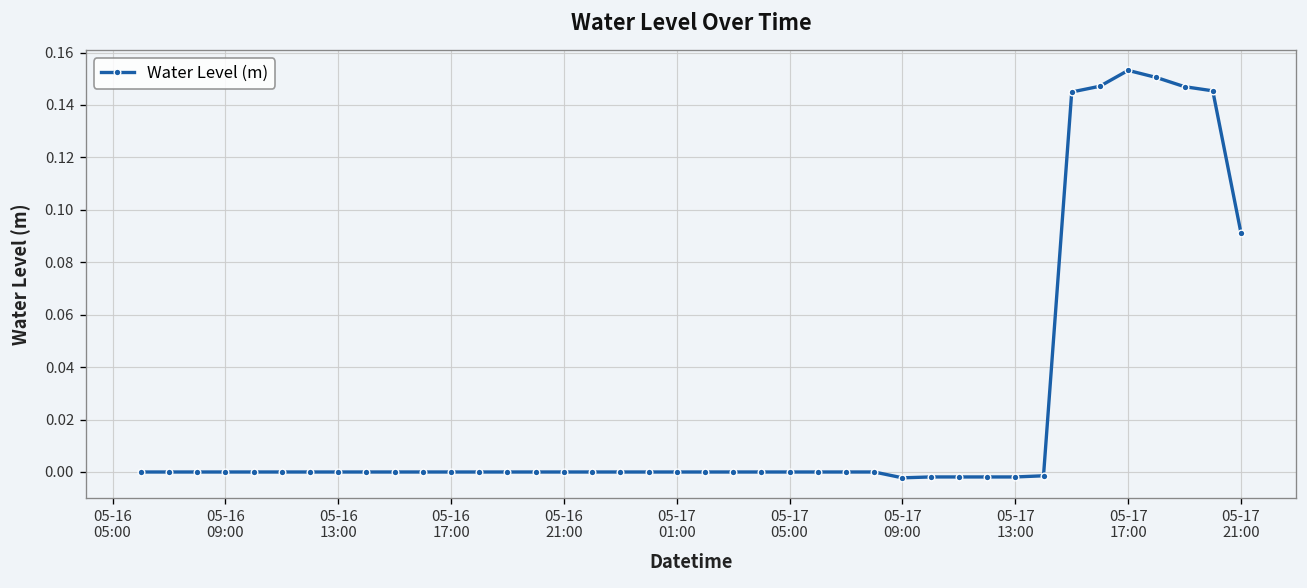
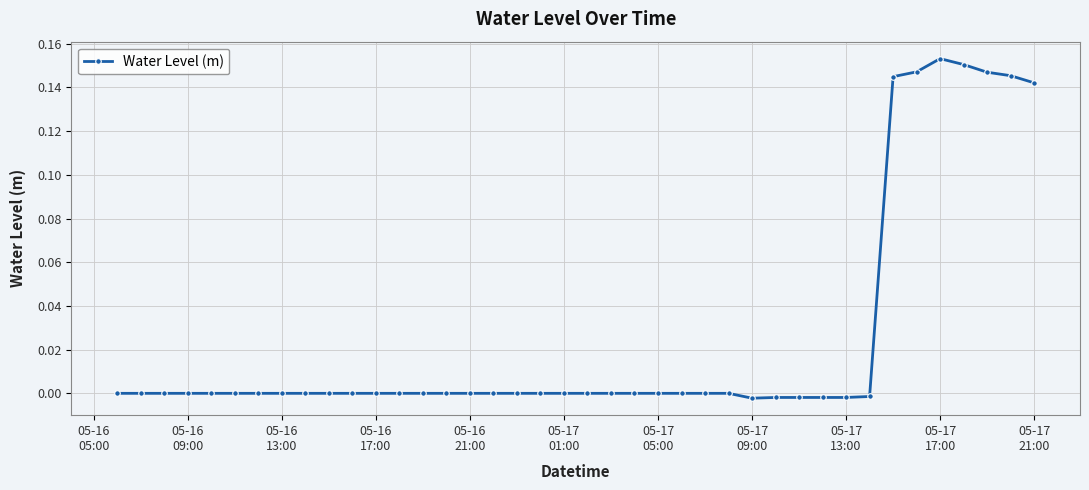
05-17 21:00: 0.091 -> 0.142
